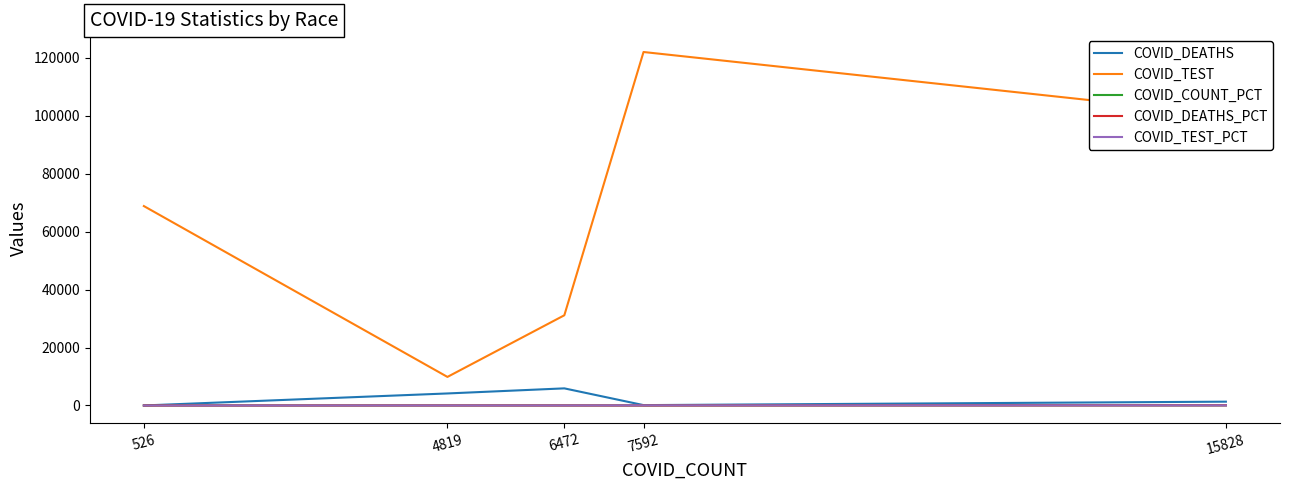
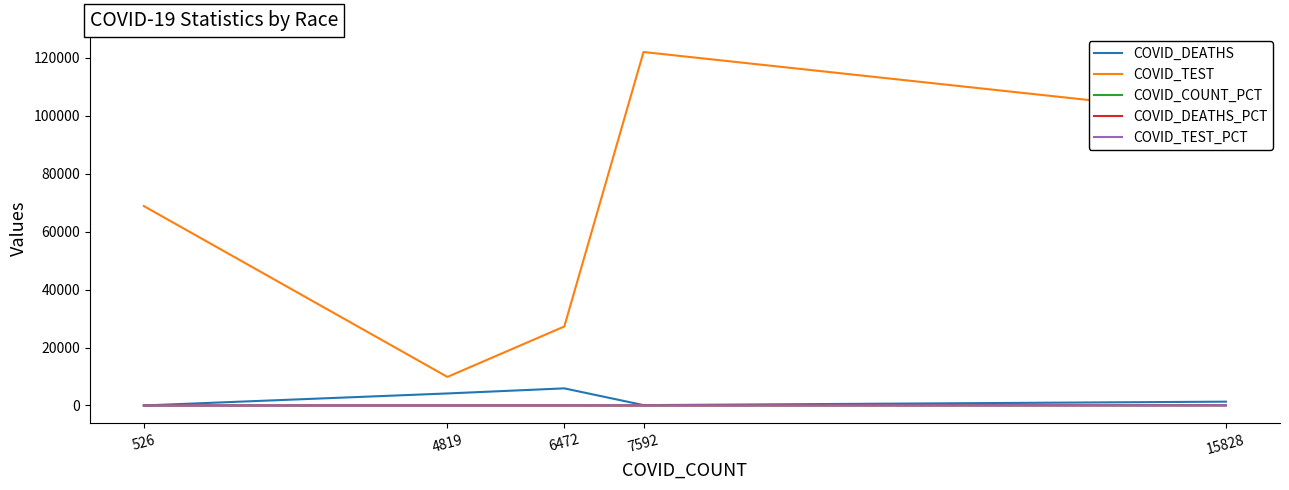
COVID_TEST, 6472: 31000 -> 27000
